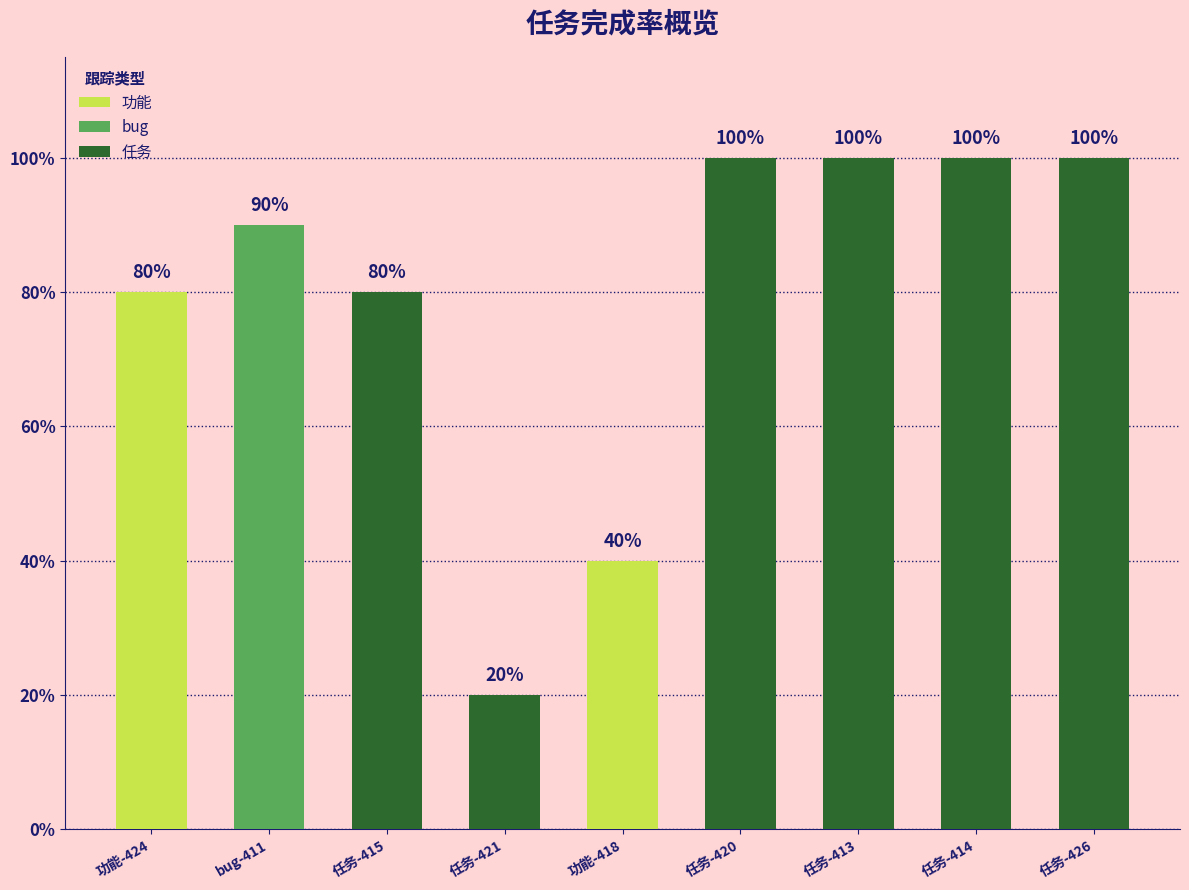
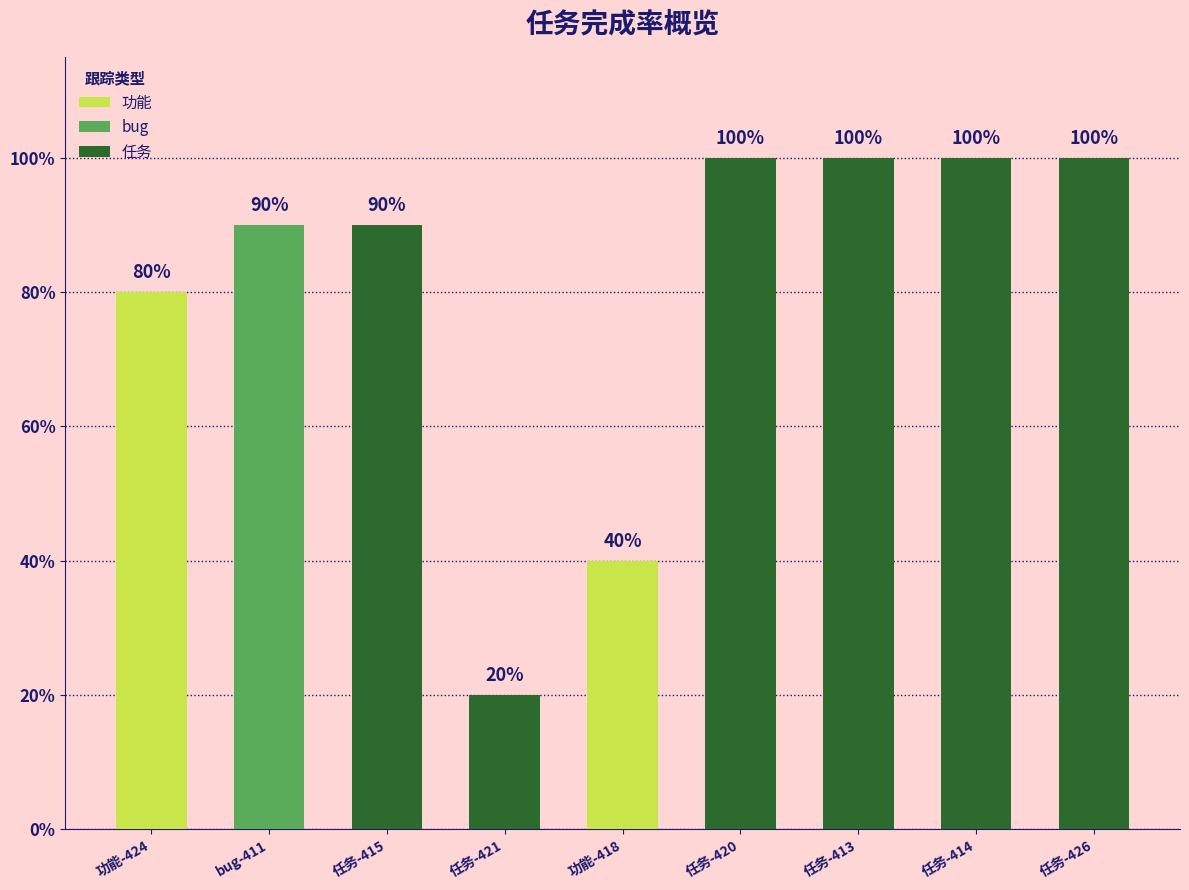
任务, 任务-415: 80% -> 90%
